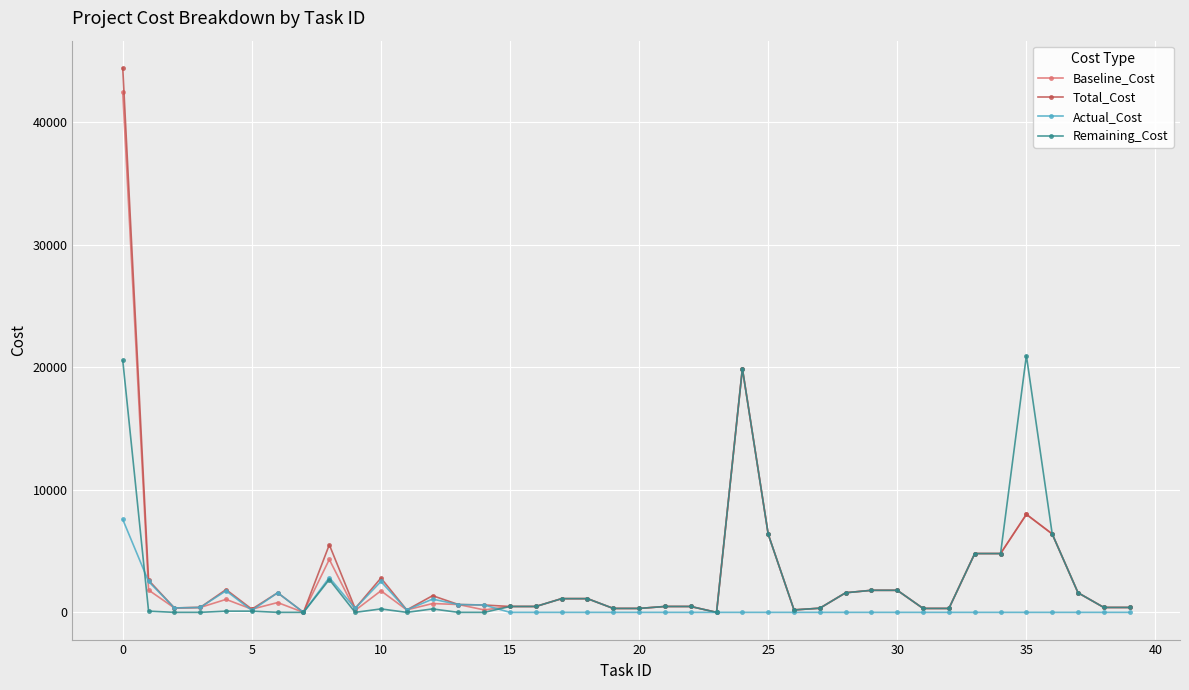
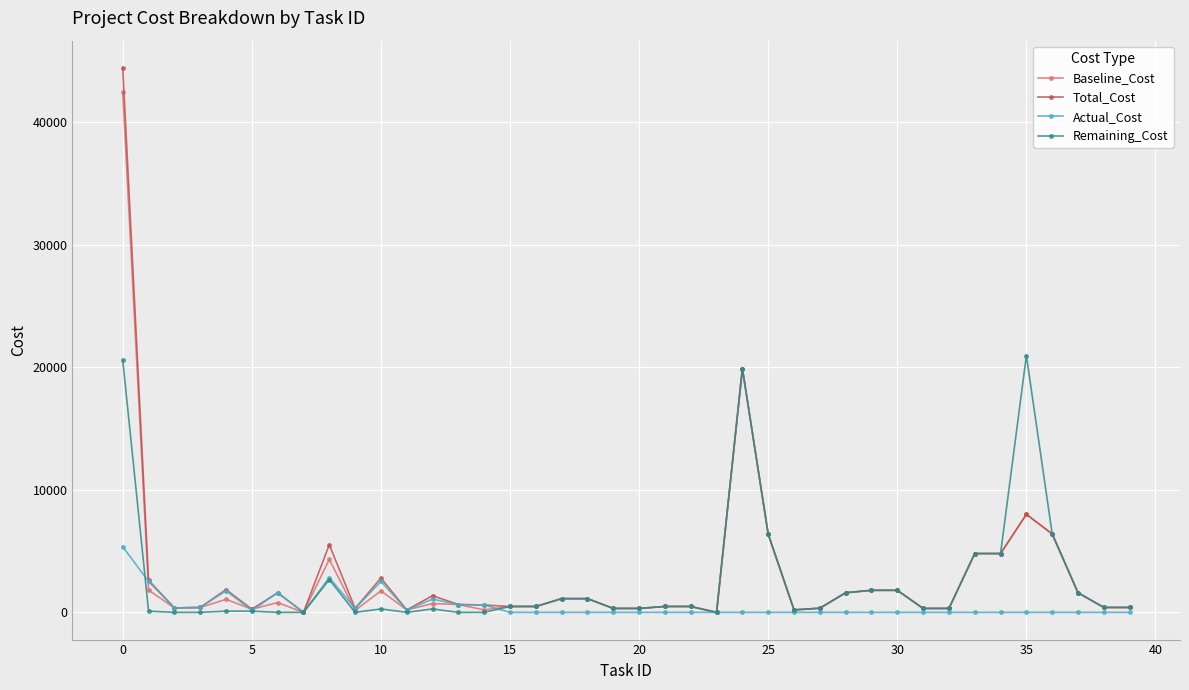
Actual_Cost, 0: 7600 -> 5400
